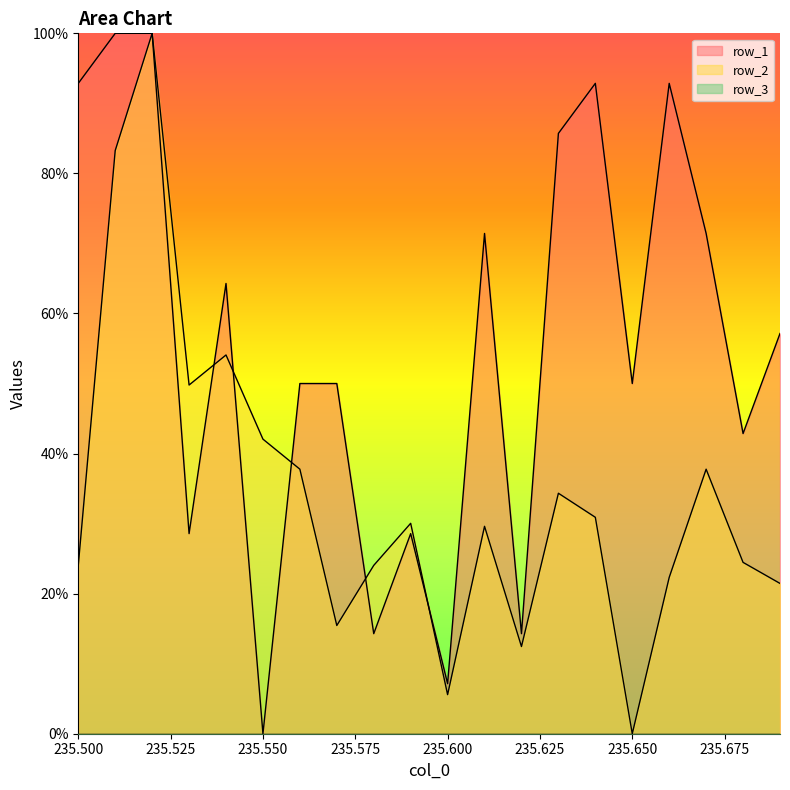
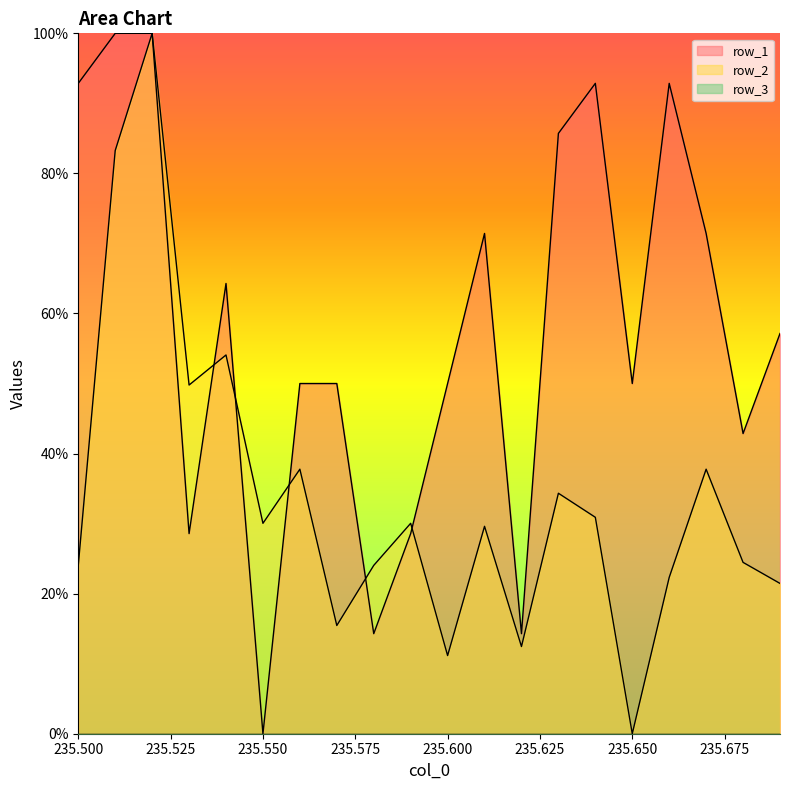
row_2, 235.550: 42% -> 30%
row_1, 235.600: 7% -> 50%
row_2, 235.600: 6% -> 11%
